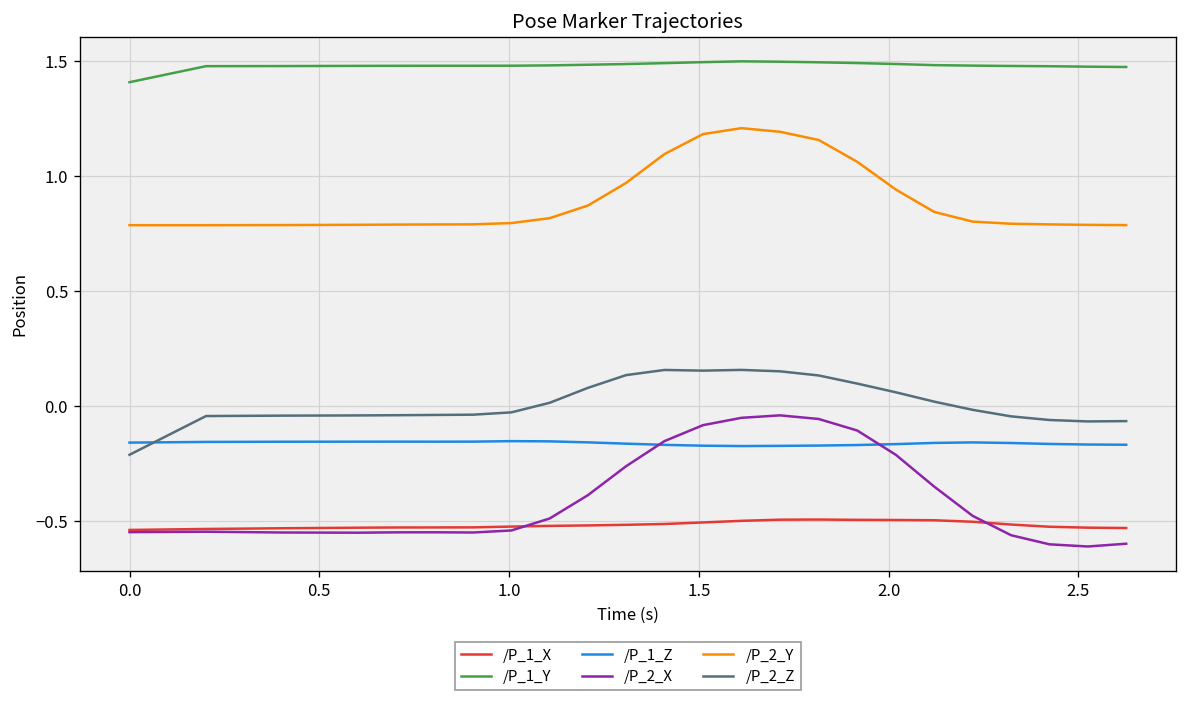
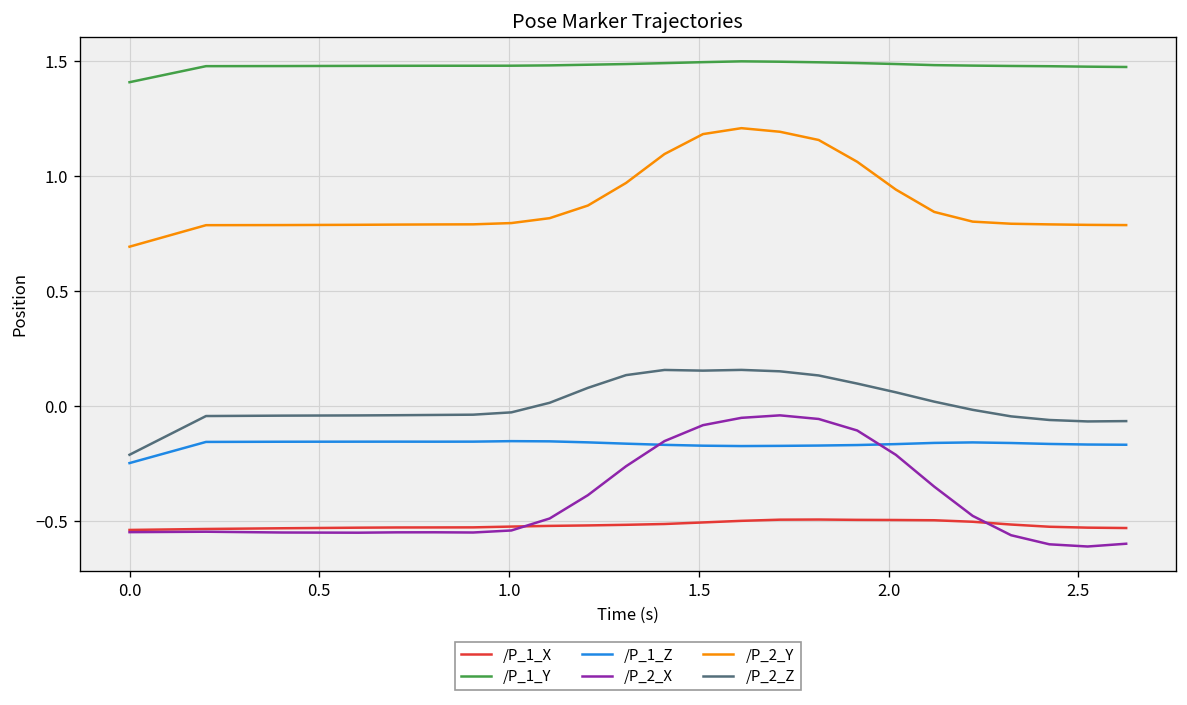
/P_1_Z, 0.0: -0.16 -> -0.25
/P_2_Y, 0.0: 0.79 -> 0.69
